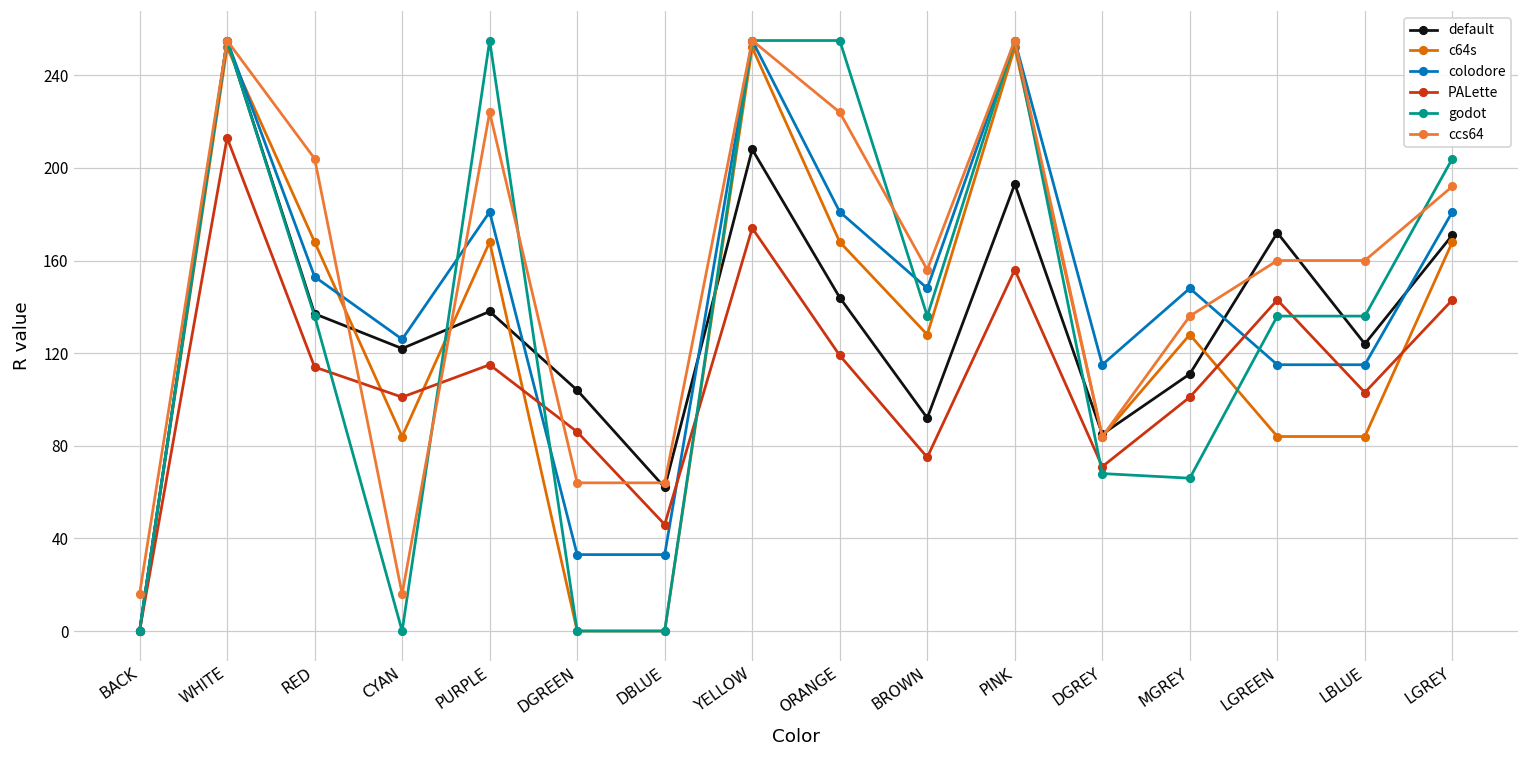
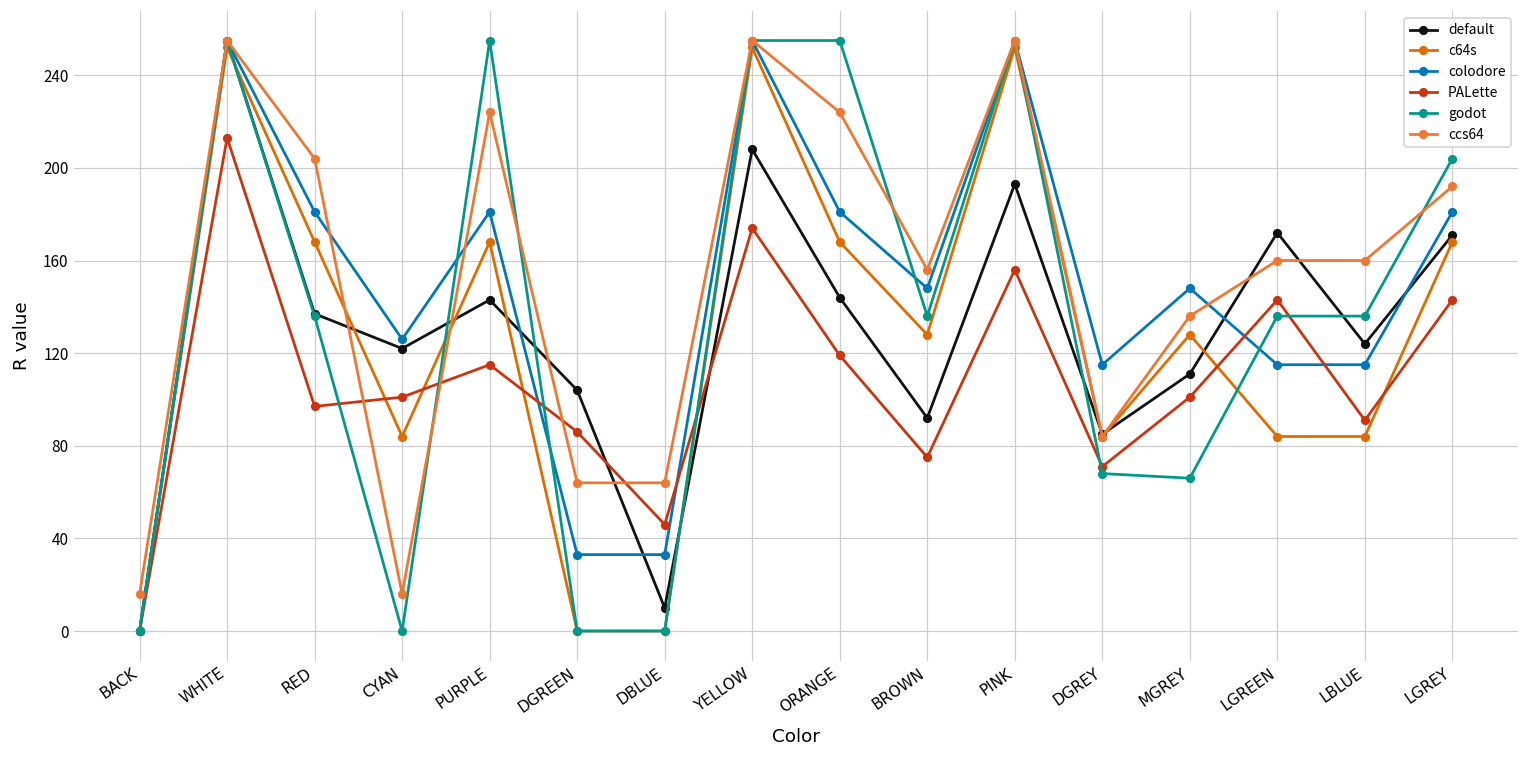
colodore, RED: 153 -> 181
PALette, RED: 114 -> 97
default, PURPLE: 138 -> 143
default, DBLUE: 62 -> 10
PALette, LBLUE: 103 -> 91
